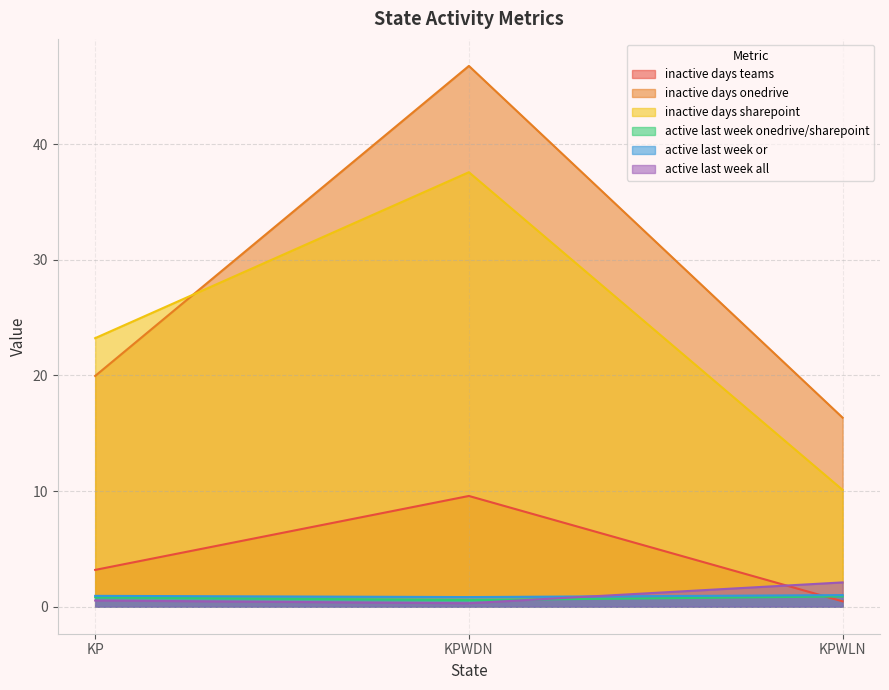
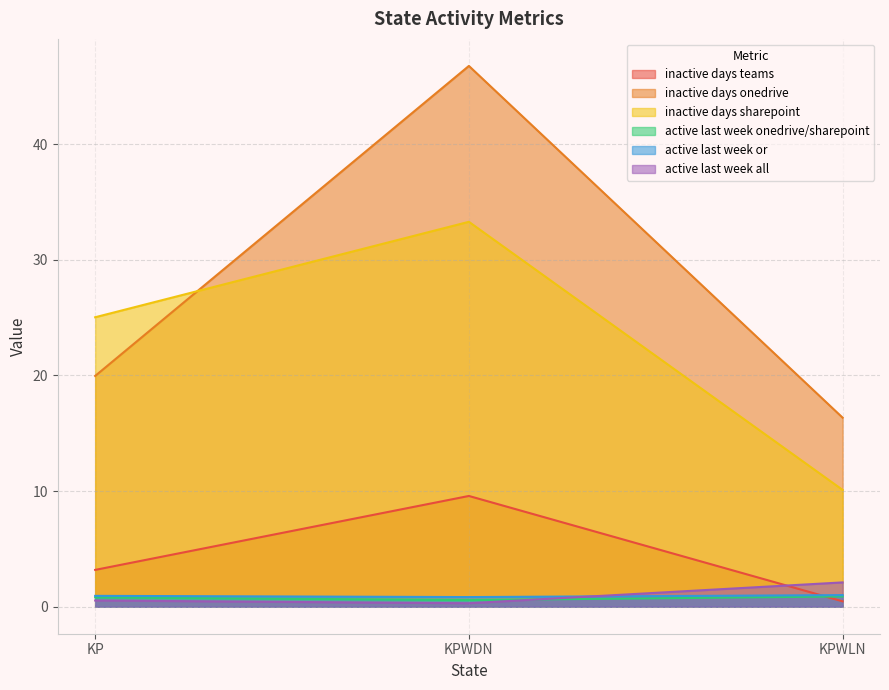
inactive days sharepoint, KP: 23.2 -> 25.0
inactive days sharepoint, KPWDN: 37.6 -> 33.3
